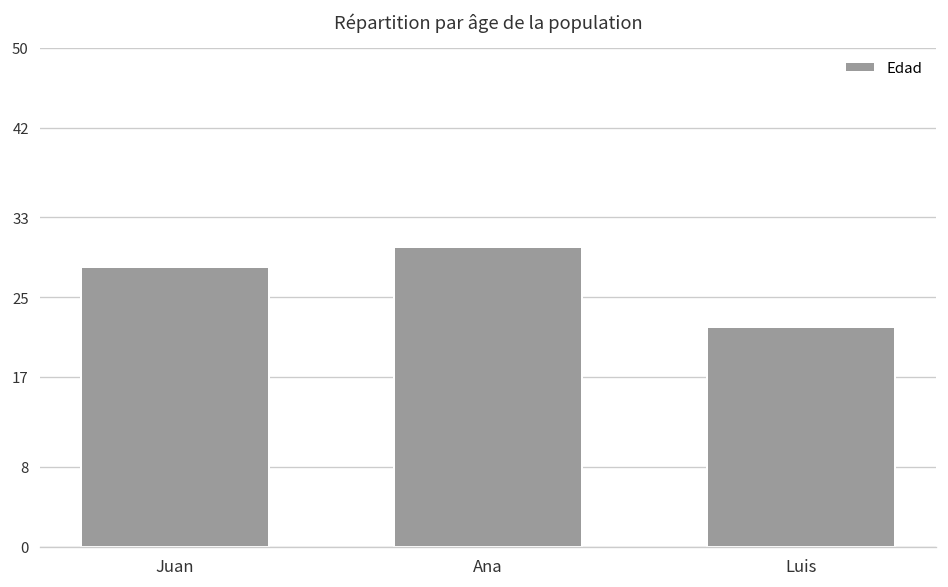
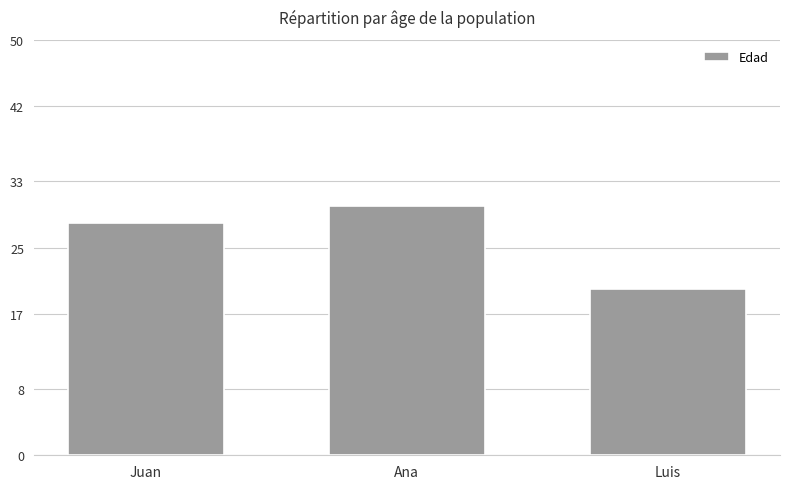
Luis: 22 -> 20
